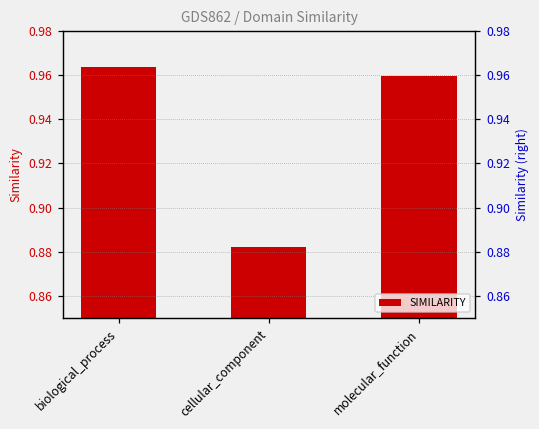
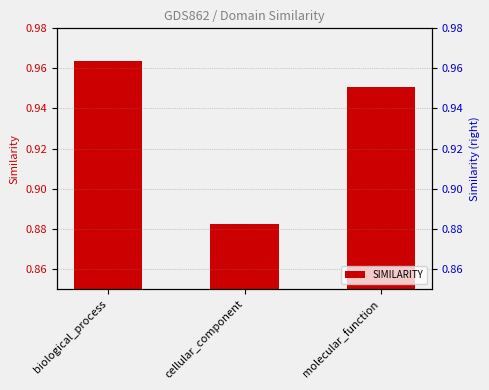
molecular_function: 0.960 -> 0.951
